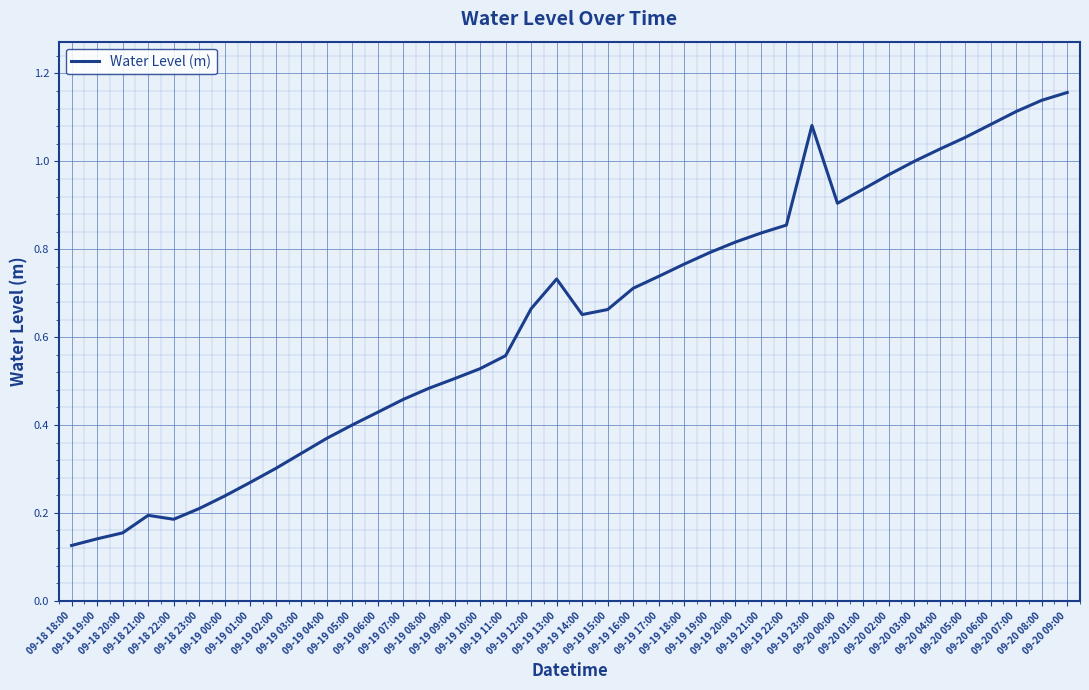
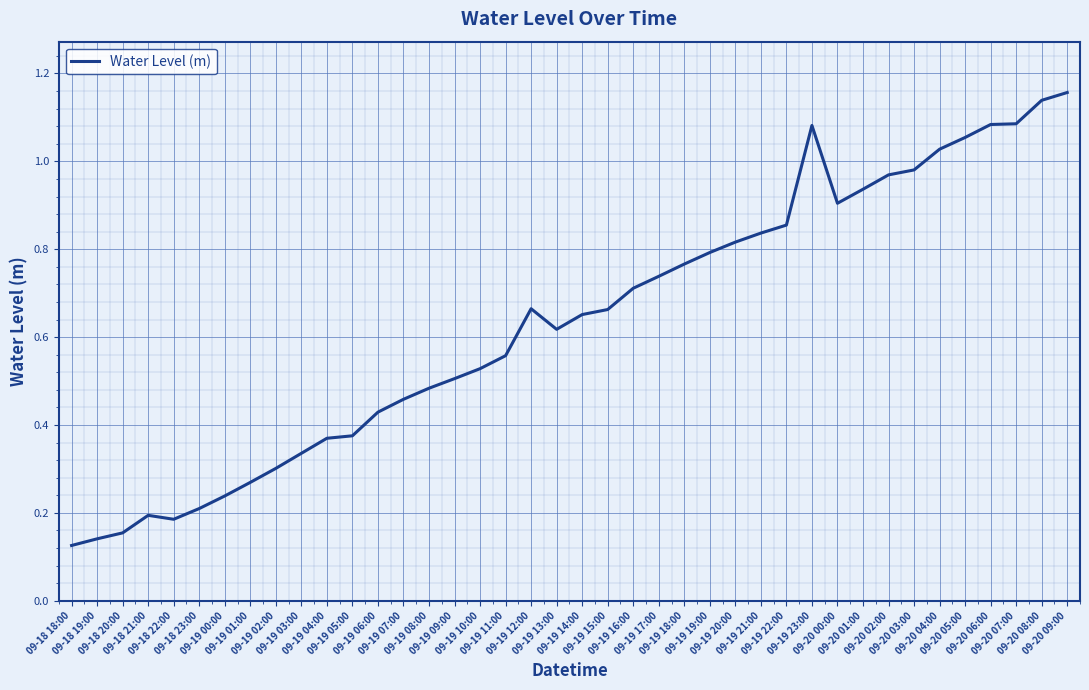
09-19 05:00: 0.40 -> 0.38
09-19 13:00: 0.73 -> 0.62
09-20 03:00: 1.00 -> 0.98
09-20 07:00: 1.11 -> 1.09
